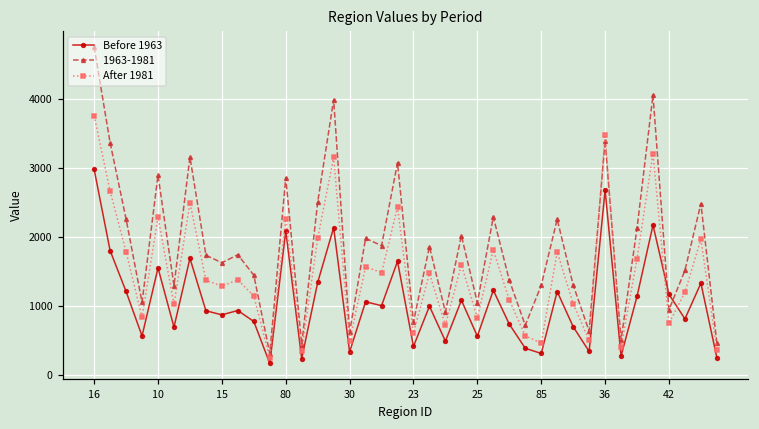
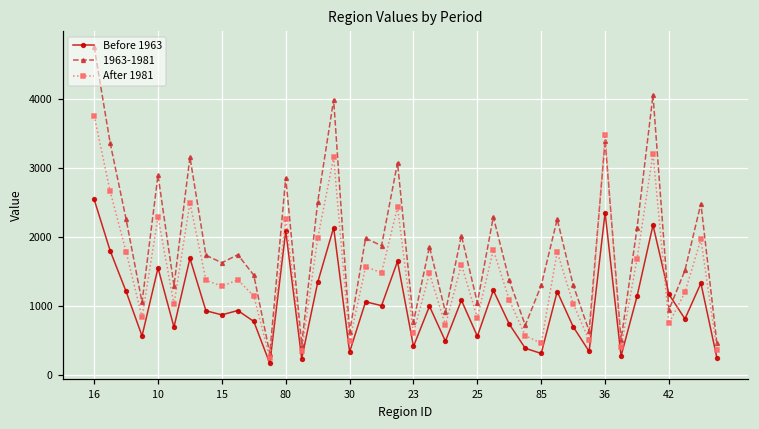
Before 1963, 16: 3000 -> 2500
Before 1963, 36: 2700 -> 2400
